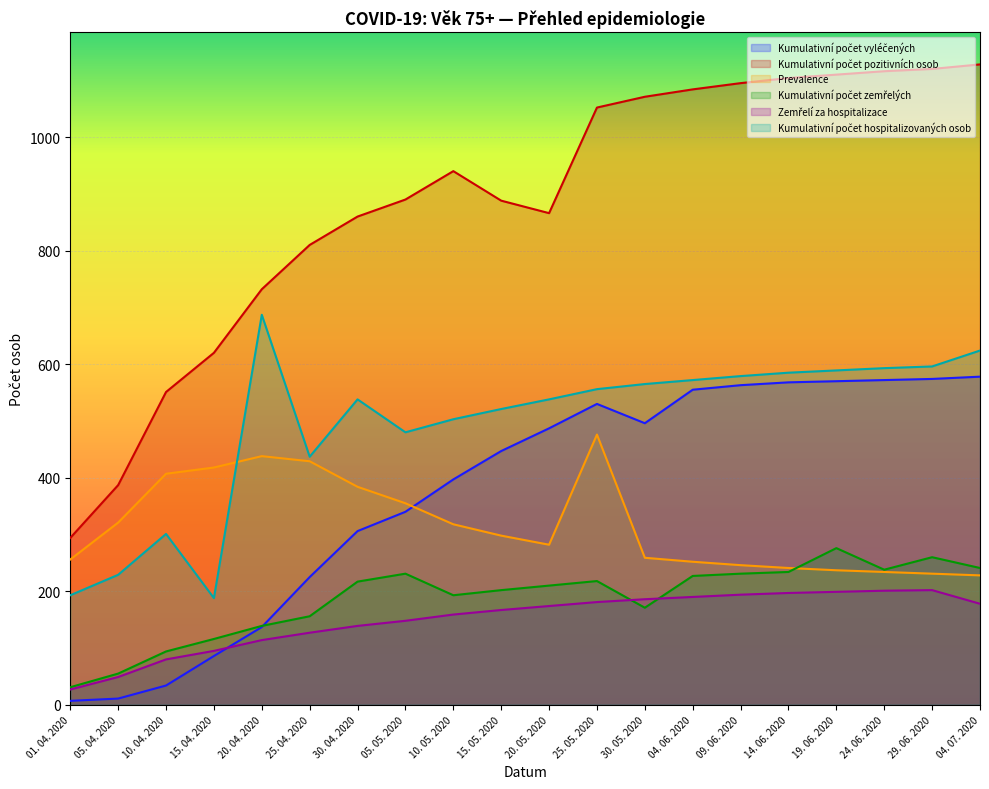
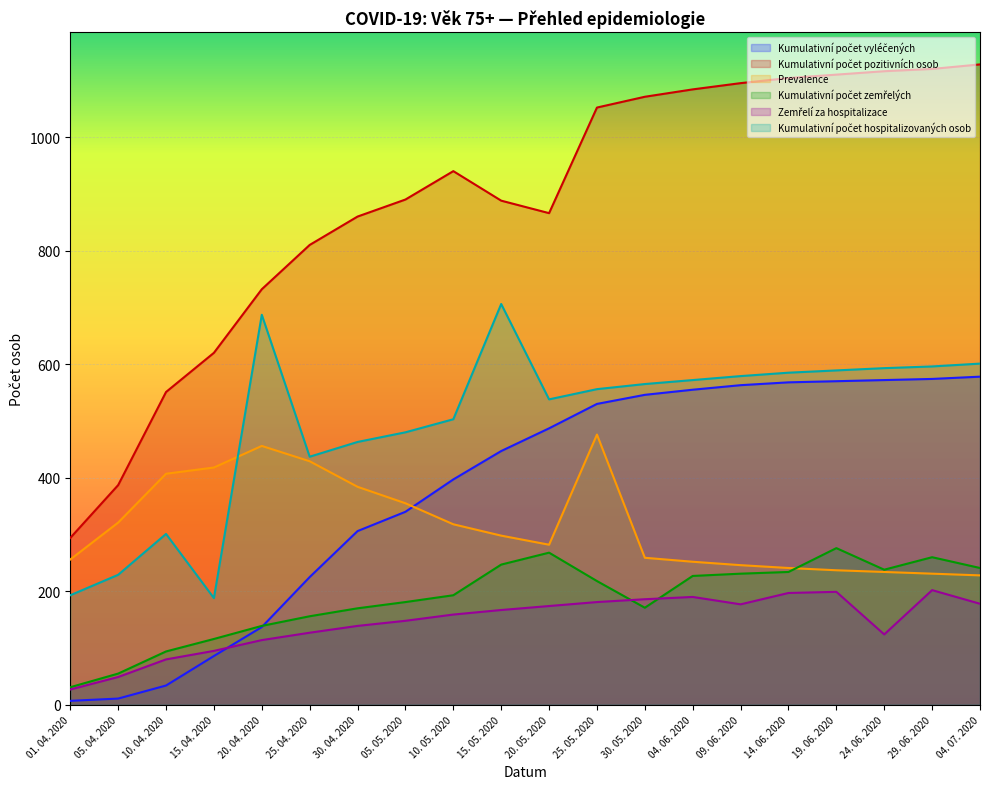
Prevalence, 20. 04. 2020: 440 -> 460
Kumulativní počet zemřelých, 30. 04. 2020: 220 -> 170
Kumulativní počet hospitalizovaných osob, 30. 04. 2020: 540 -> 460
Kumulativní počet zemřelých, 05. 05. 2020: 230 -> 180
Kumulativní počet zemřelých, 15. 05. 2020: 200 -> 250
Kumulativní počet hospitalizovaných osob, 15. 05. 2020: 520 -> 710
Kumulativní počet zemřelých, 20. 05. 2020: 210 -> 270
Kumulativní počet vyléčených, 30. 05. 2020: 500 -> 550
Zemřelí za hospitalizace, 09. 06. 2020: 190 -> 180
Zemřelí za hospitalizace, 24. 06. 2020: 200 -> 120
Kumulativní počet hospitalizovaných osob, 04. 07. 2020: 620 -> 600
